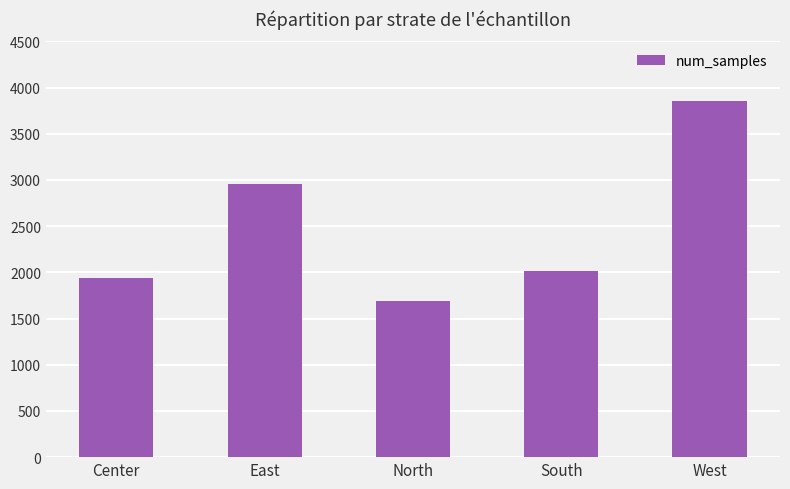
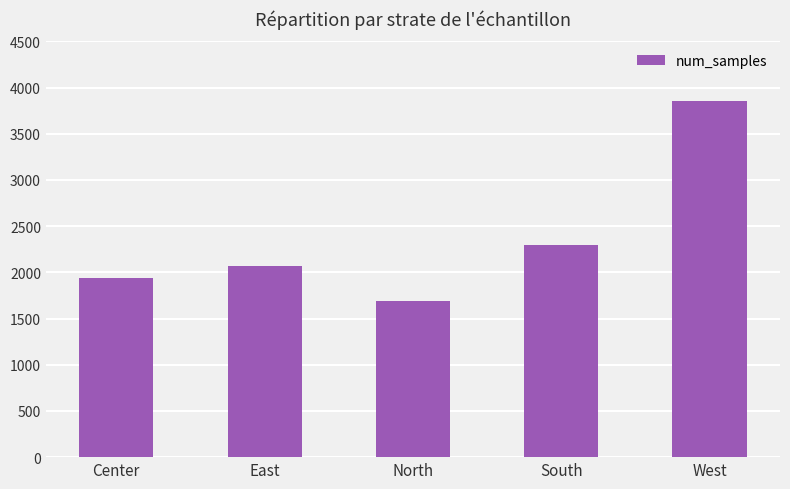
East: 3000 -> 2100
South: 2000 -> 2300
